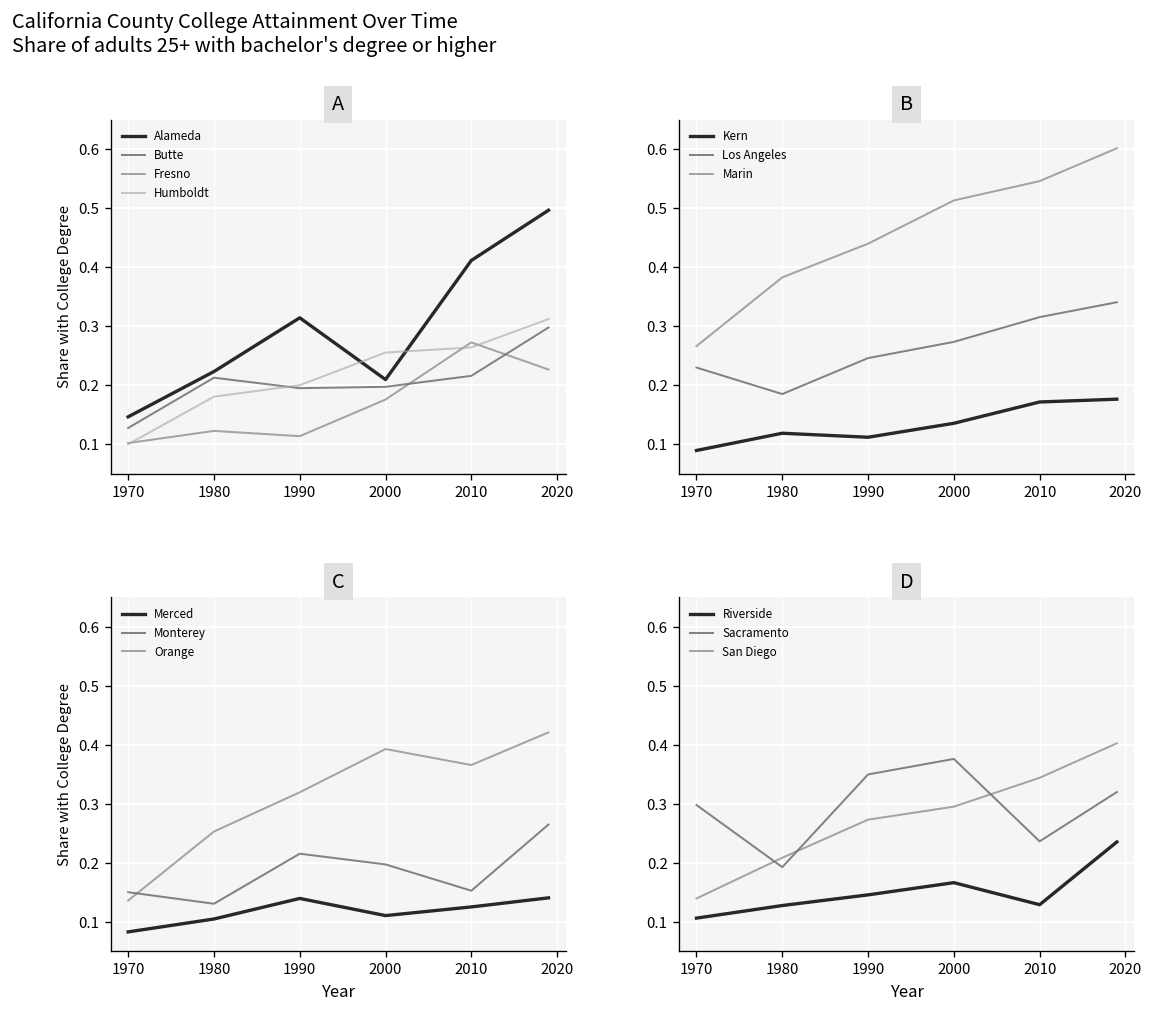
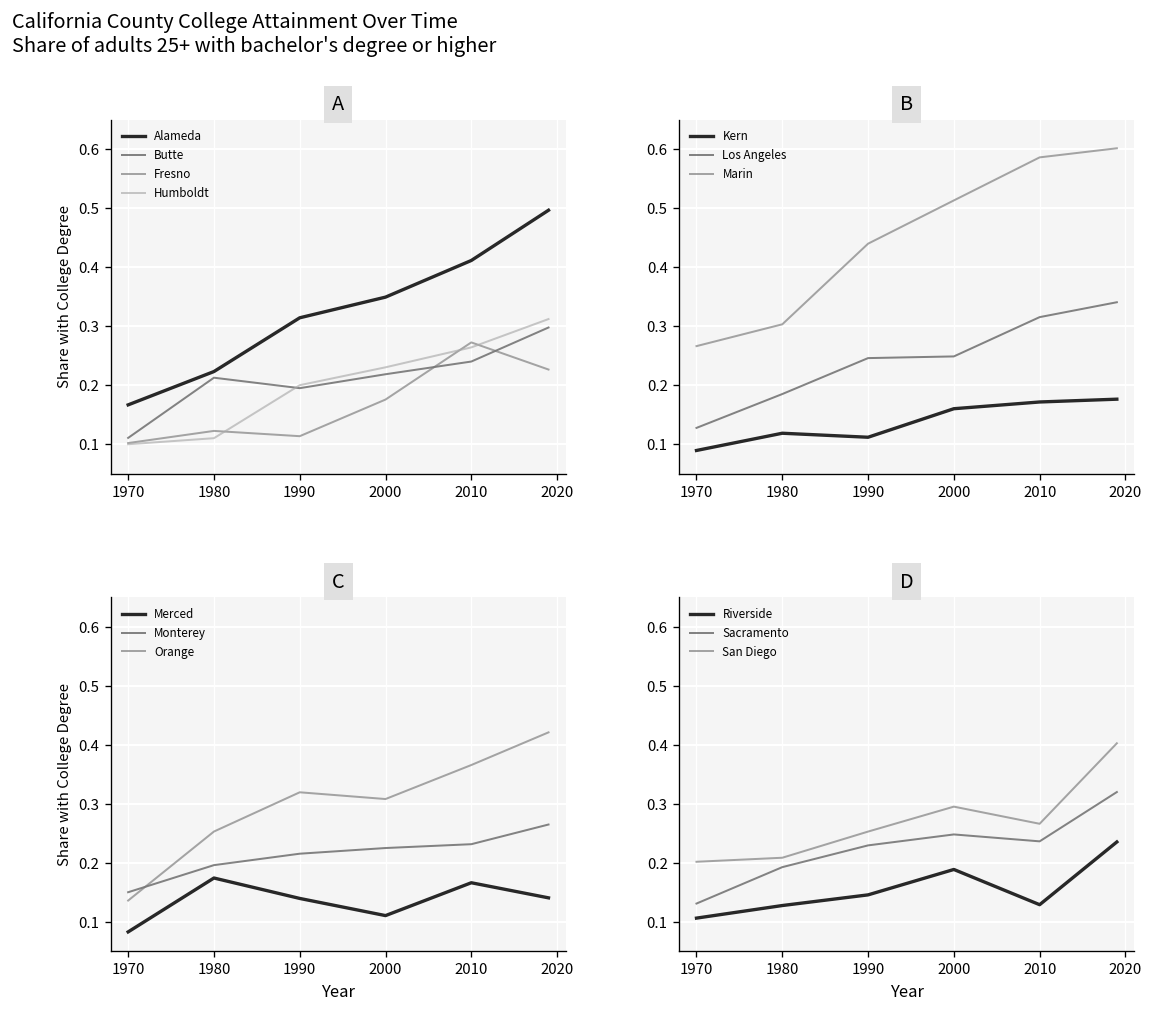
A, Alameda, 1970: 0.15 -> 0.17
A, Butte, 1970: 0.13 -> 0.11
A, Humboldt, 1980: 0.18 -> 0.11
A, Alameda, 2000: 0.21 -> 0.35
A, Butte, 2000: 0.20 -> 0.22
A, Humboldt, 2000: 0.26 -> 0.23
A, Butte, 2010: 0.22 -> 0.24
B, Los Angeles, 1970: 0.23 -> 0.13
B, Marin, 1980: 0.38 -> 0.30
B, Kern, 2000: 0.14 -> 0.16
B, Los Angeles, 2000: 0.27 -> 0.25
B, Marin, 2010: 0.55 -> 0.59
C, Merced, 1980: 0.10 -> 0.17
C, Monterey, 1980: 0.13 -> 0.20
C, Monterey, 2000: 0.20 -> 0.23
C, Orange, 2000: 0.39 -> 0.31
C, Merced, 2010: 0.13 -> 0.17
C, Monterey, 2010: 0.15 -> 0.23
D, Sacramento, 1970: 0.30 -> 0.13
D, San Diego, 1970: 0.14 -> 0.20
D, Sacramento, 1990: 0.35 -> 0.23
D, San Diego, 1990: 0.27 -> 0.25
D, Riverside, 2000: 0.17 -> 0.19
D, Sacramento, 2000: 0.38 -> 0.25
D, San Diego, 2010: 0.34 -> 0.27
